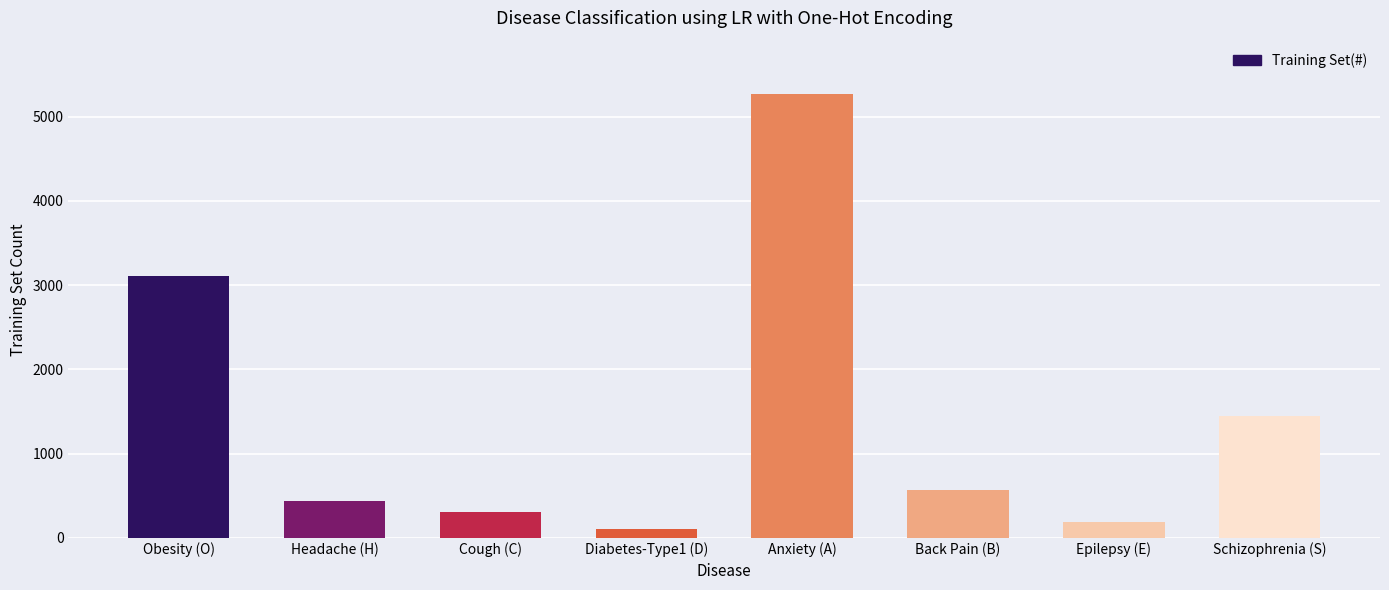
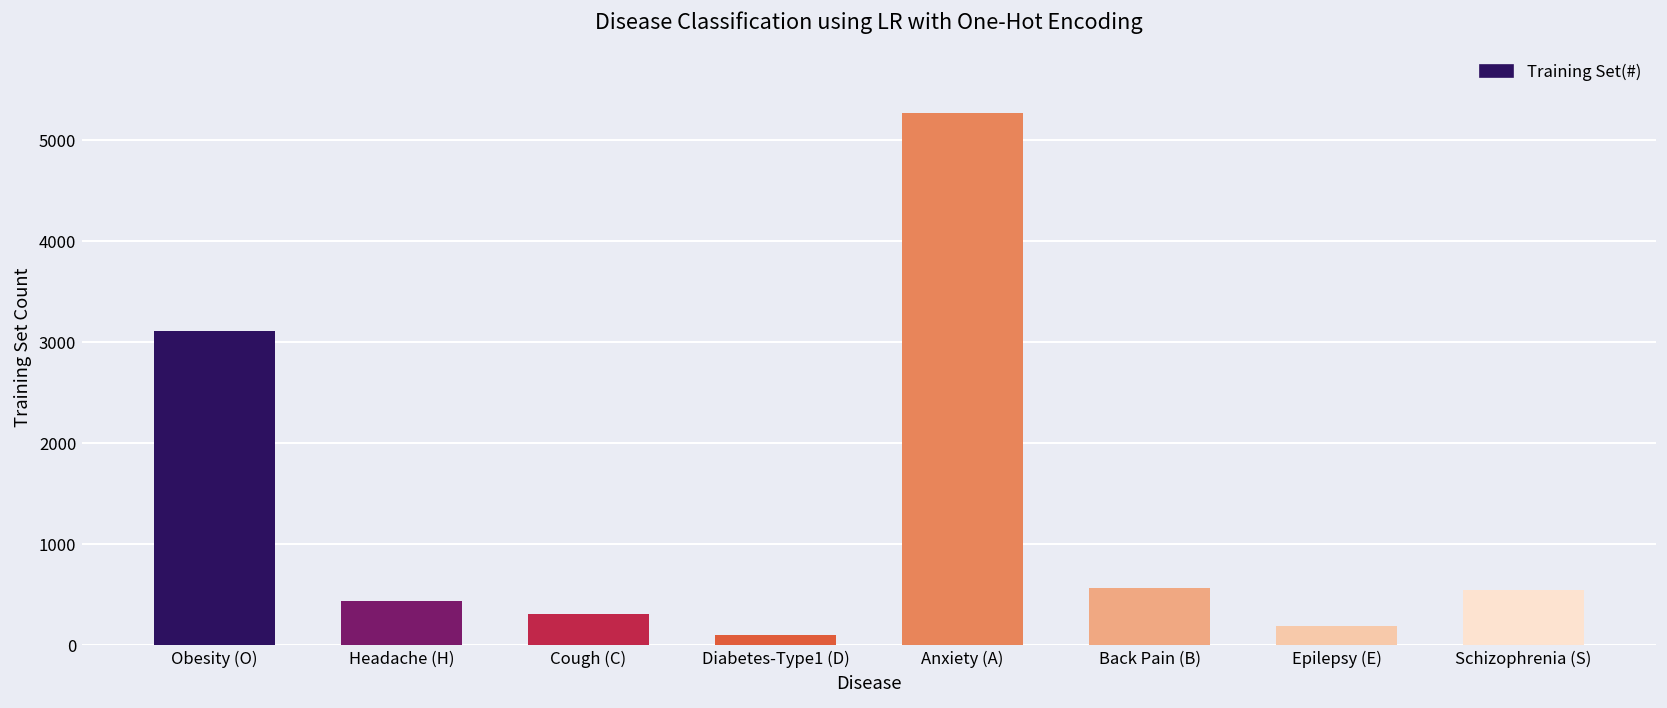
Schizophrenia (S): 1400 -> 500
